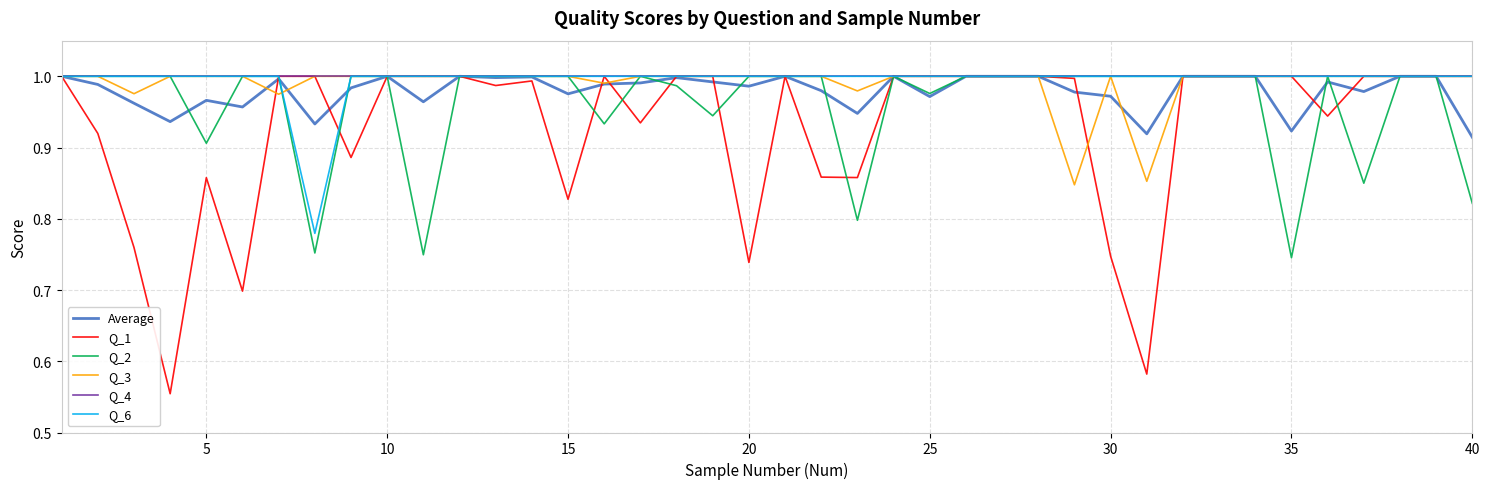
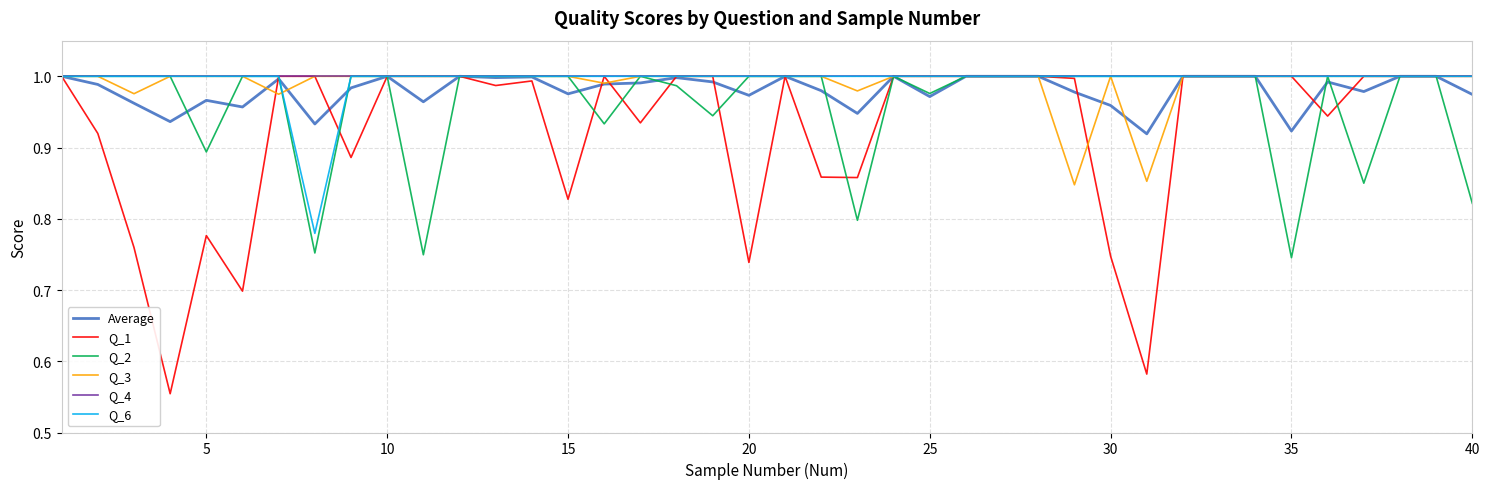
Q_1, 5: 0.86 -> 0.78
Q_2, 5: 0.91 -> 0.89
Average, 20: 0.99 -> 0.97
Average, 30: 0.97 -> 0.96
Average, 40: 0.91 -> 0.97
